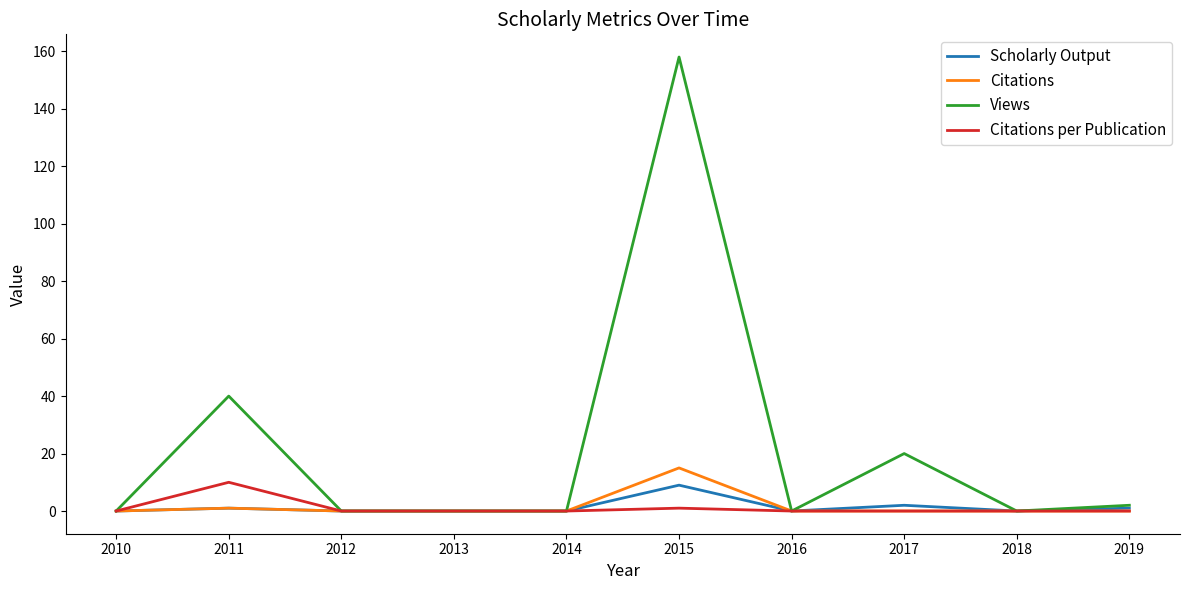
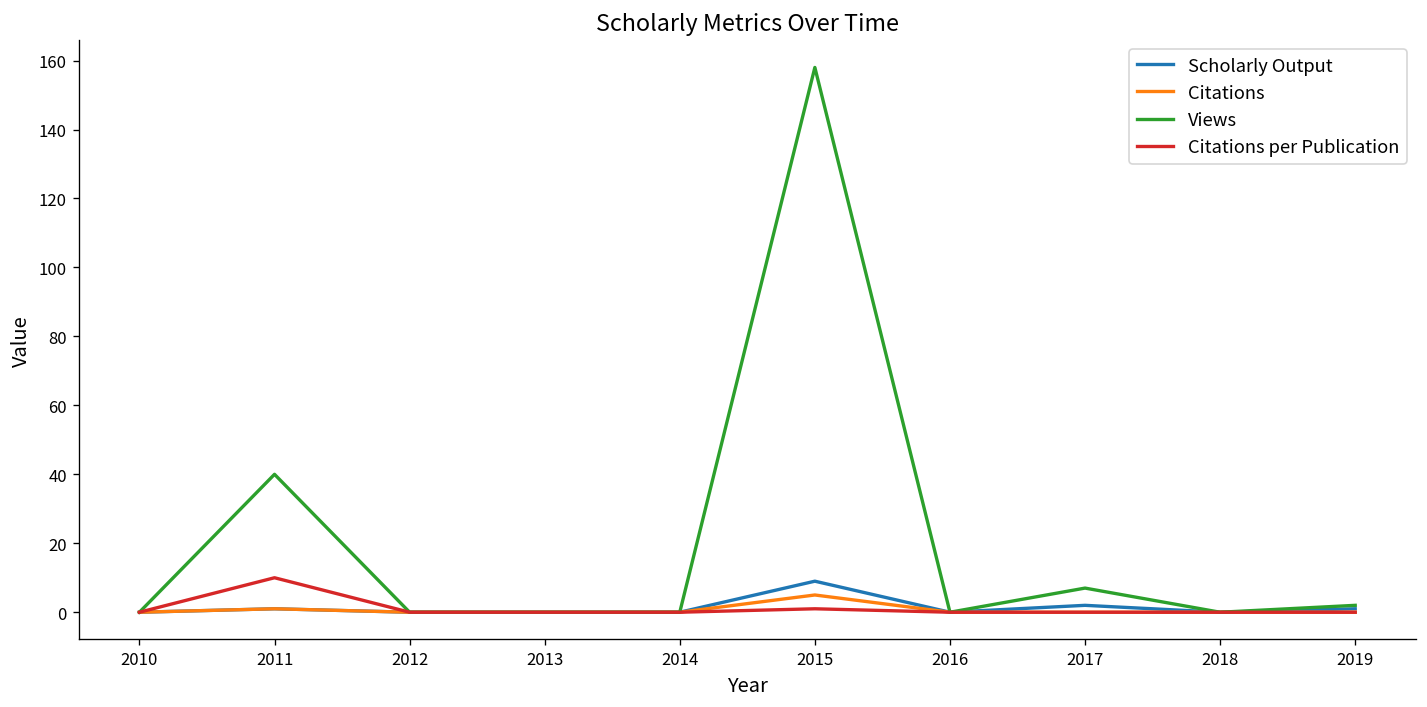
Citations, 2015: 15 -> 5
Views, 2017: 20 -> 7
